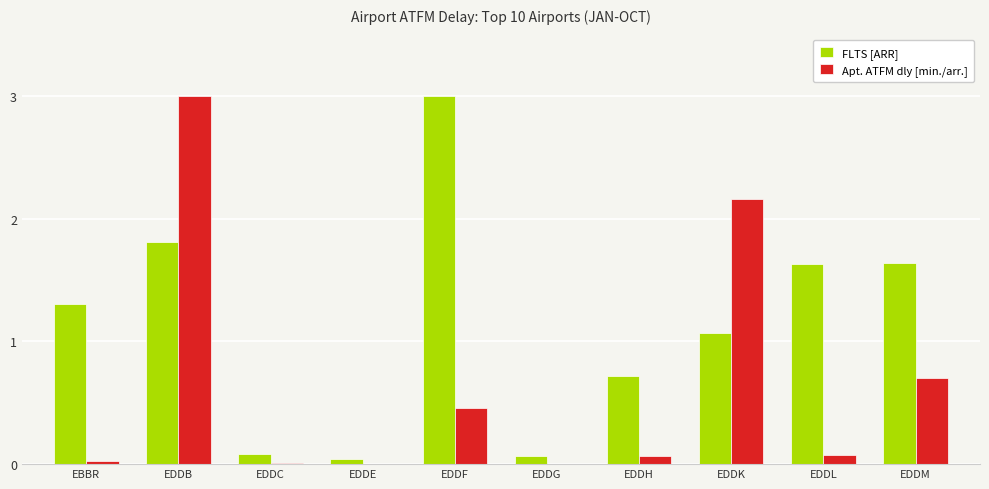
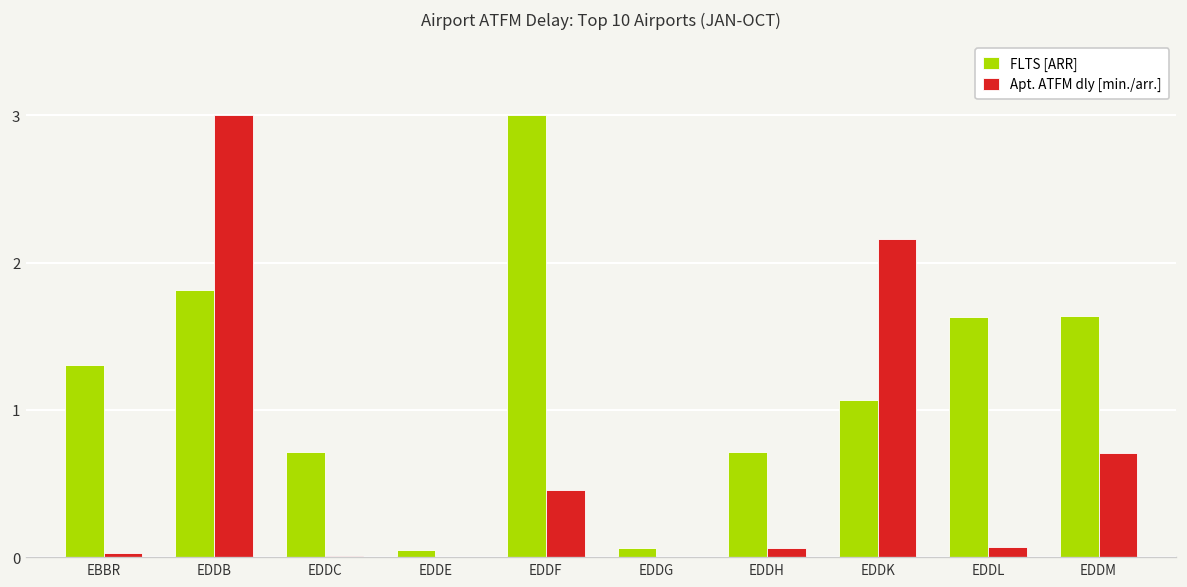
FLTS [ARR], EDDC: 0.09 -> 0.71
